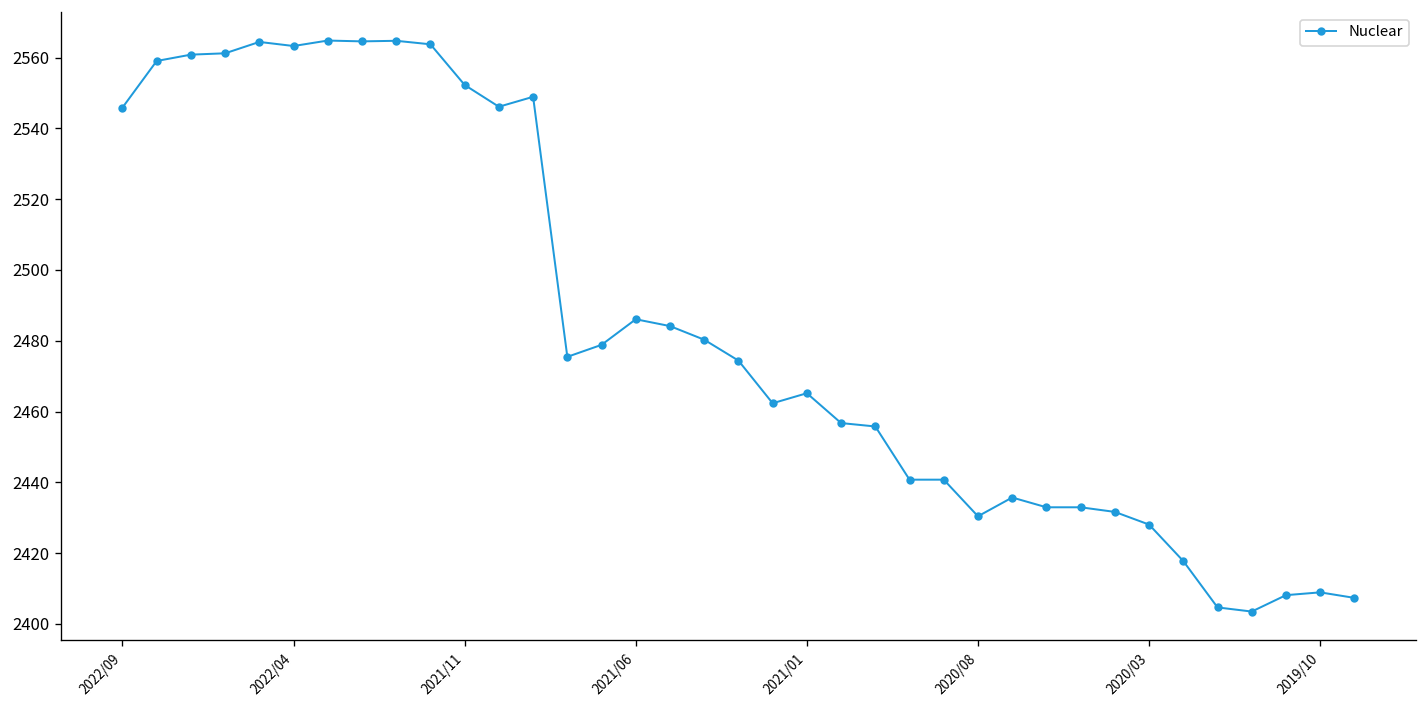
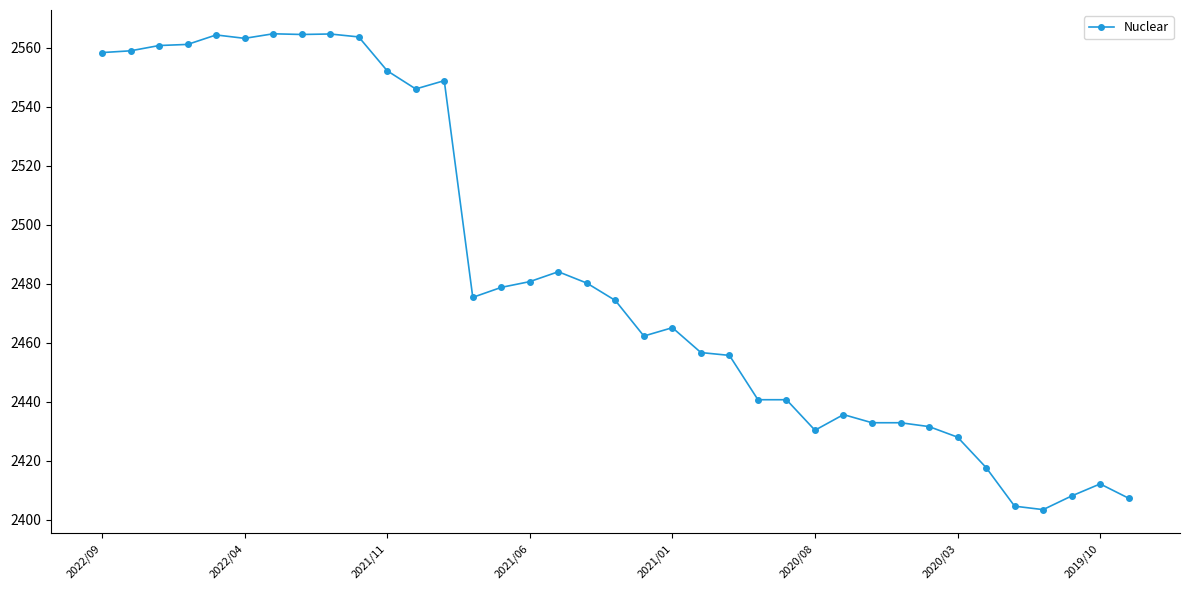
2022/09: 2546 -> 2558
2021/06: 2486 -> 2481
2019/10: 2409 -> 2412
